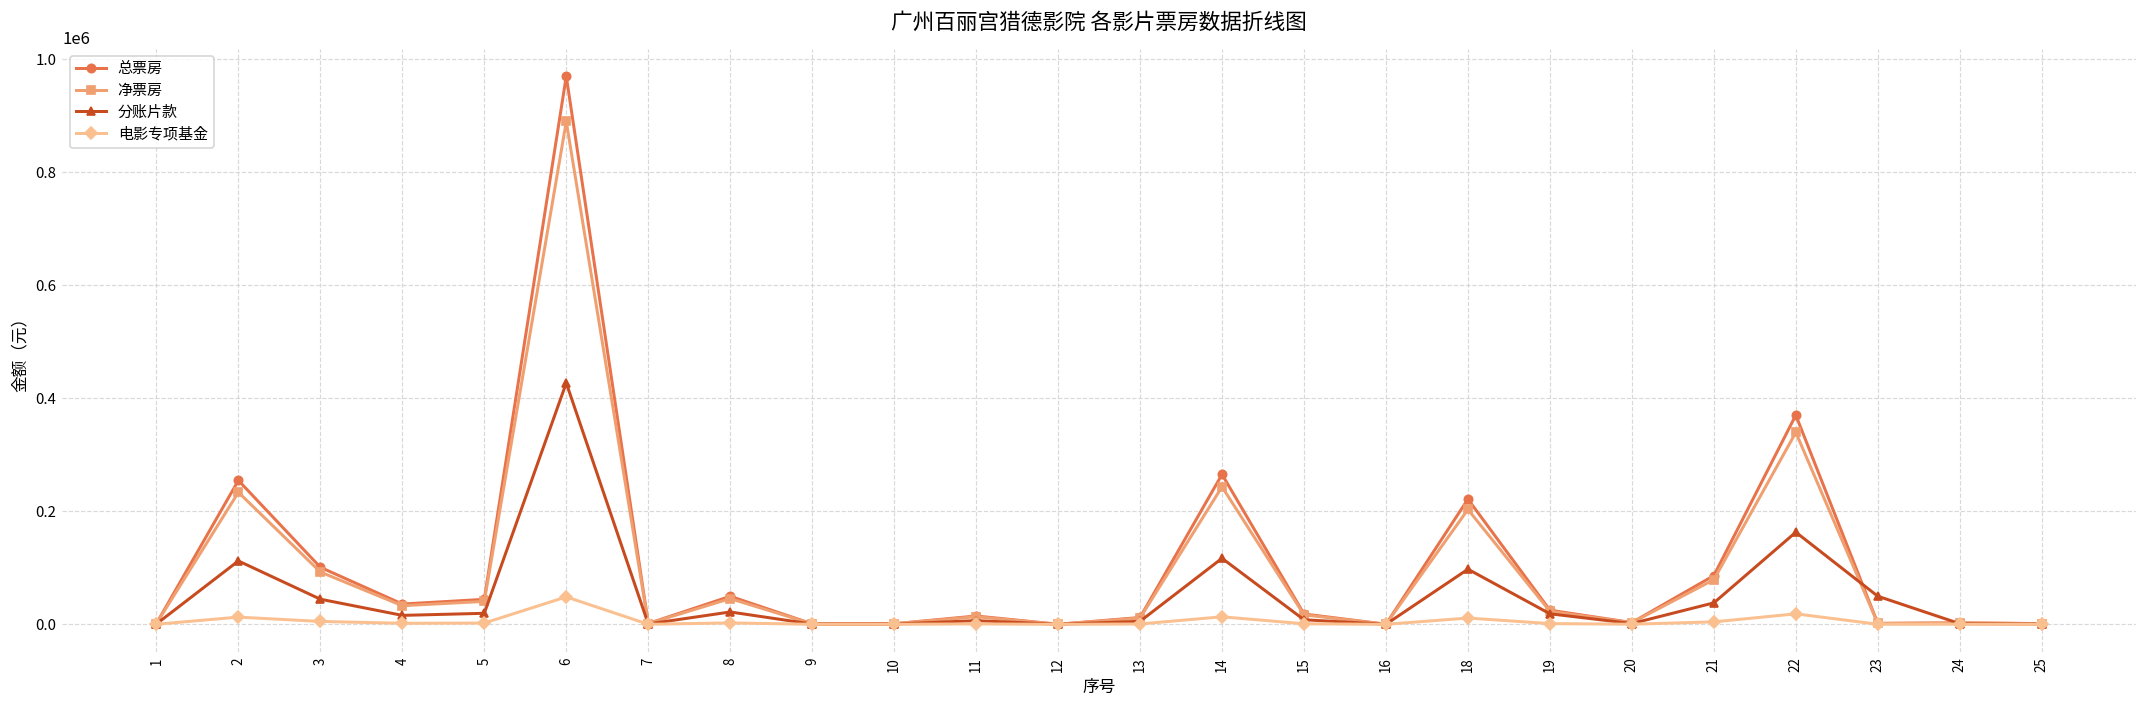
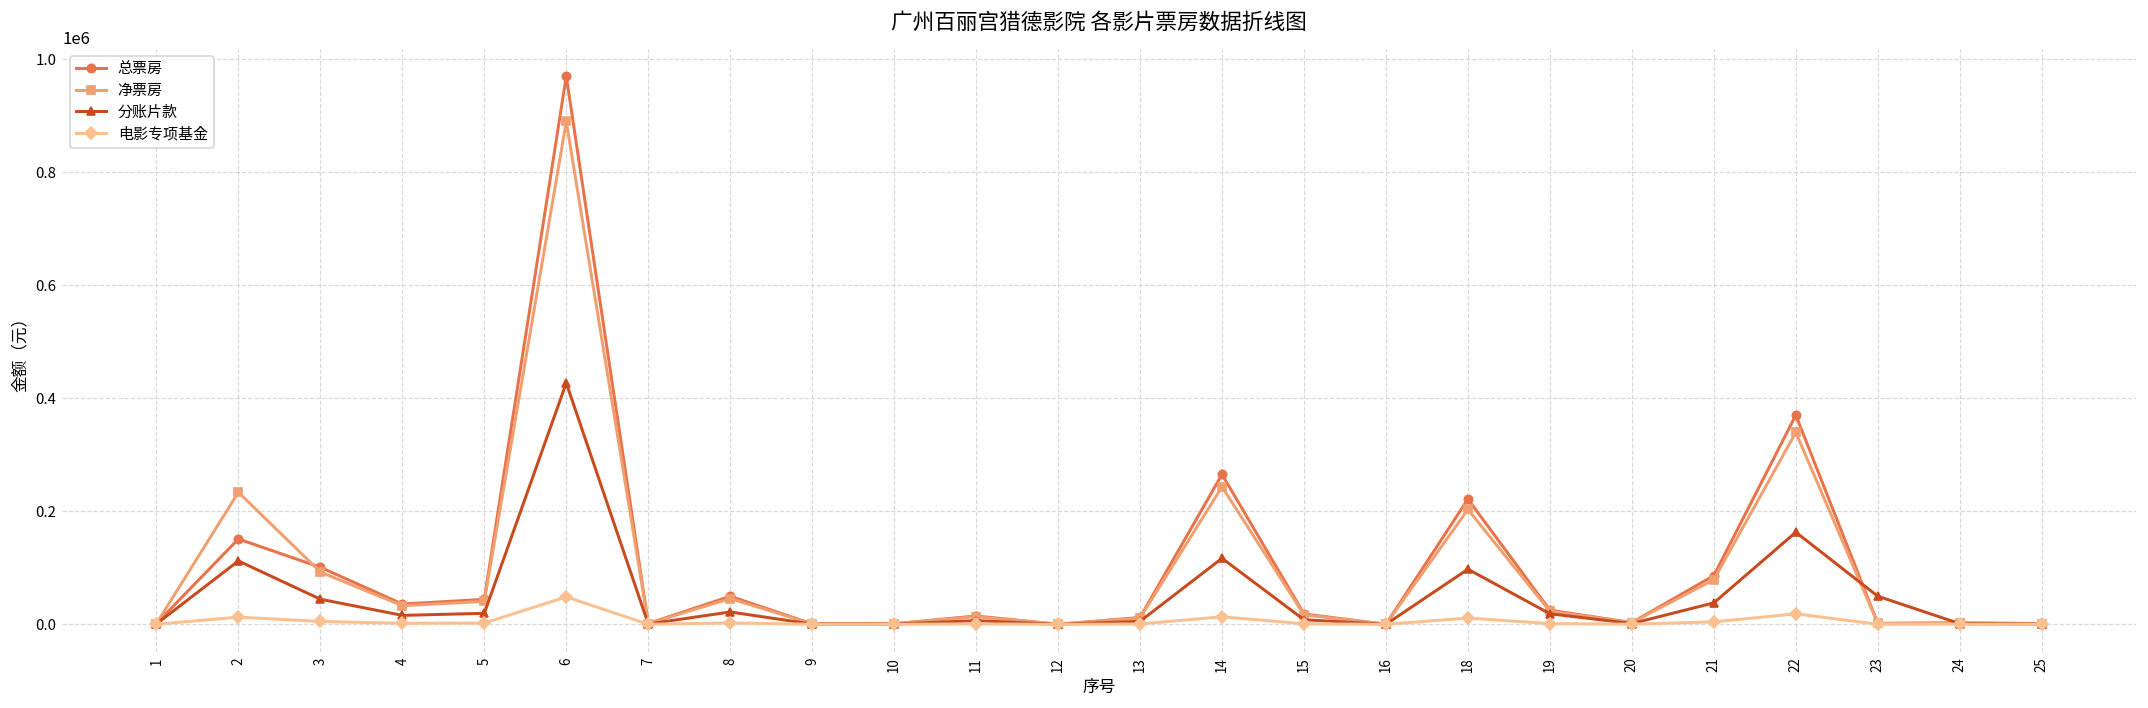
总票房, 2: 250000 -> 150000
